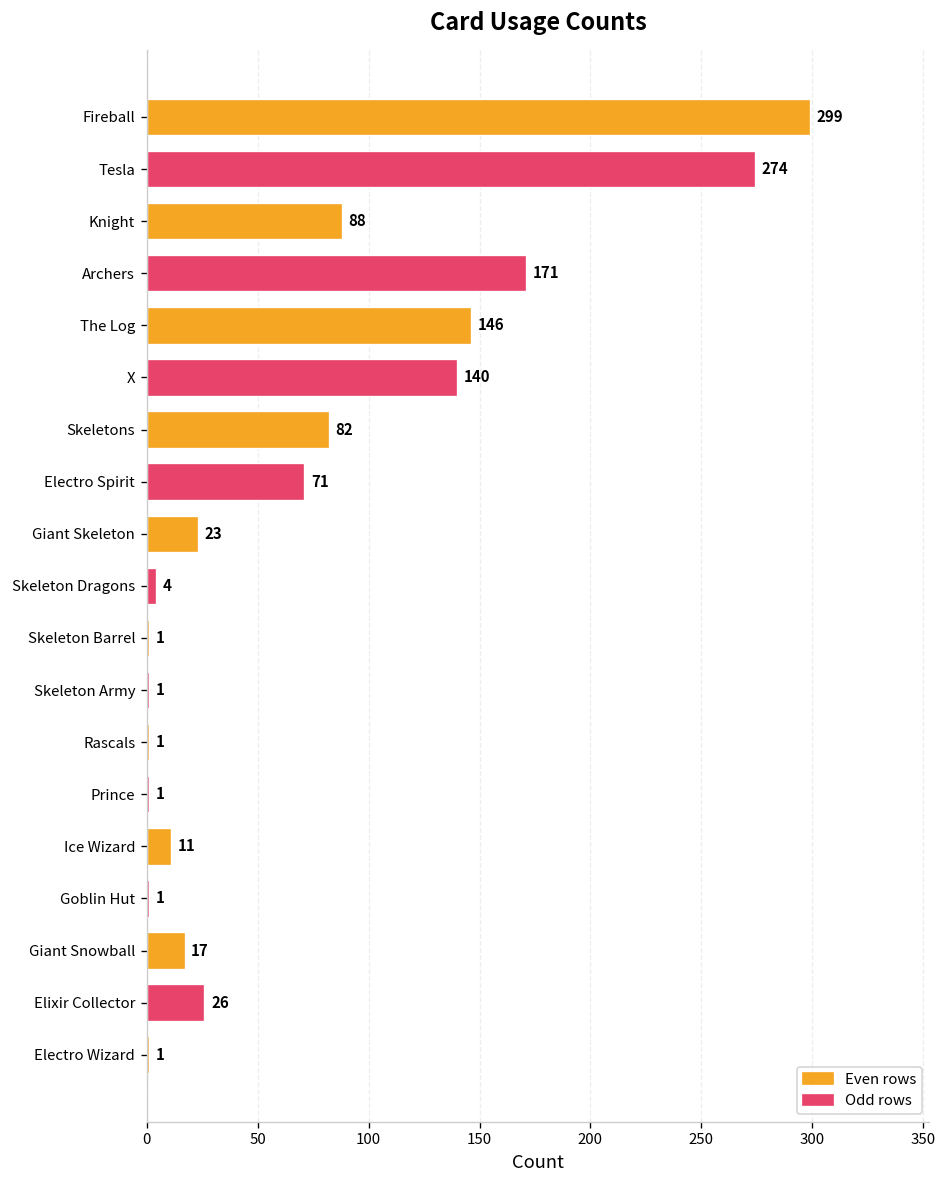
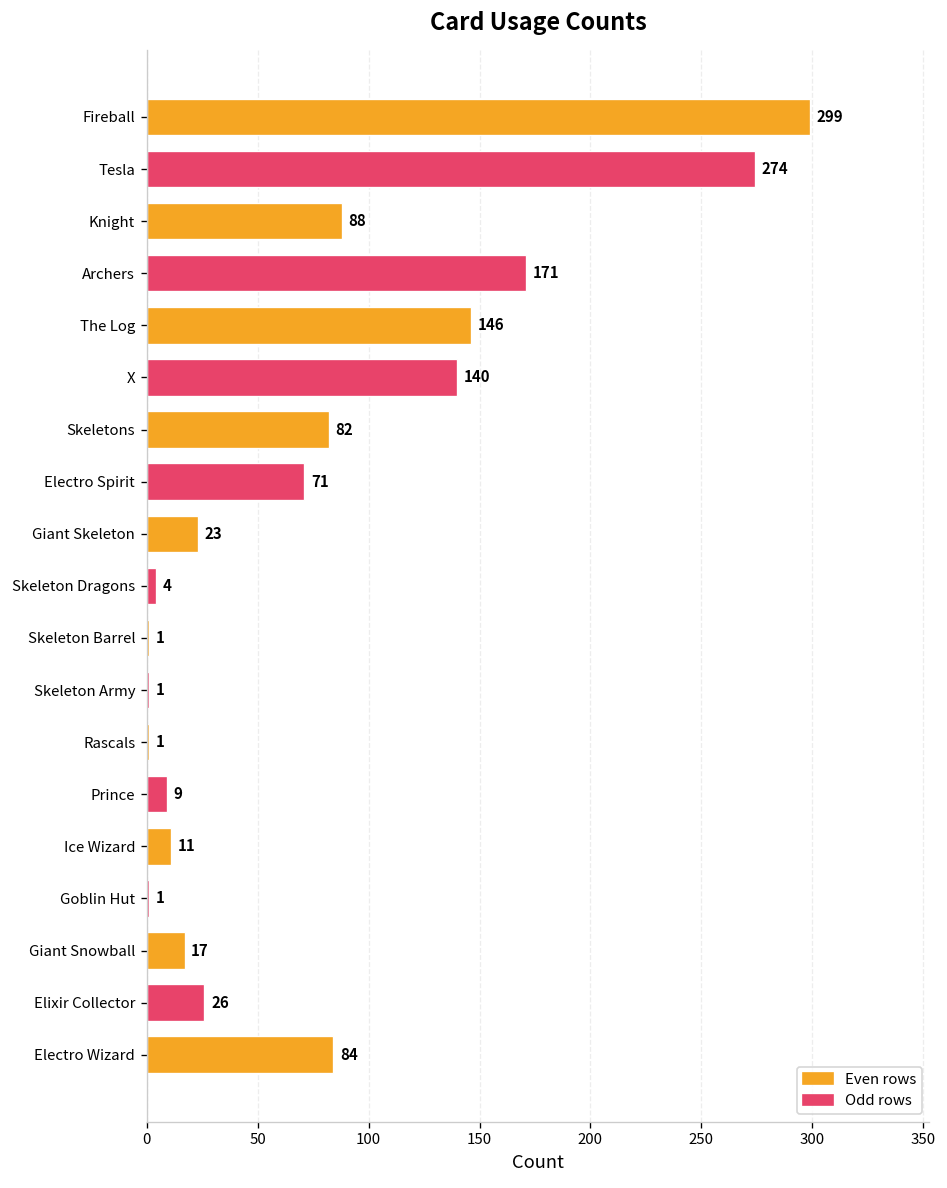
Prince: 1 -> 9
Electro Wizard: 1 -> 84
